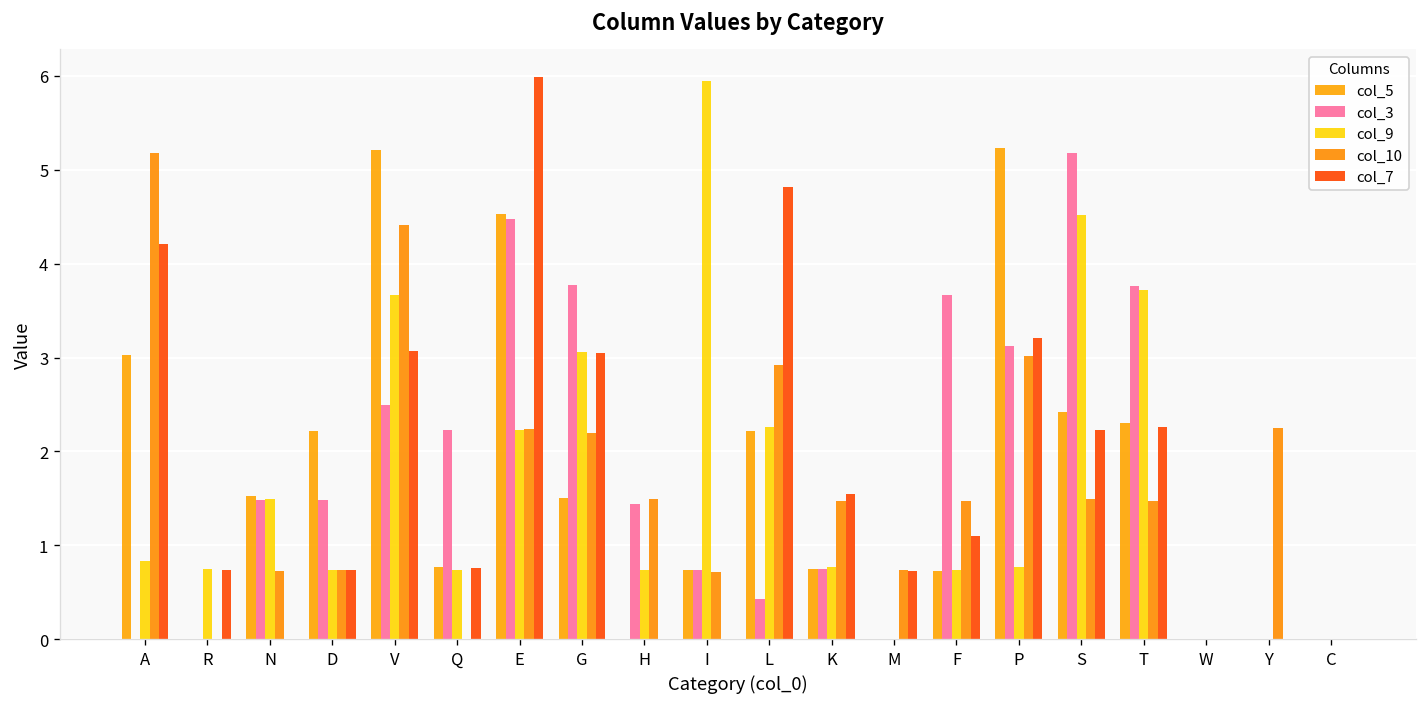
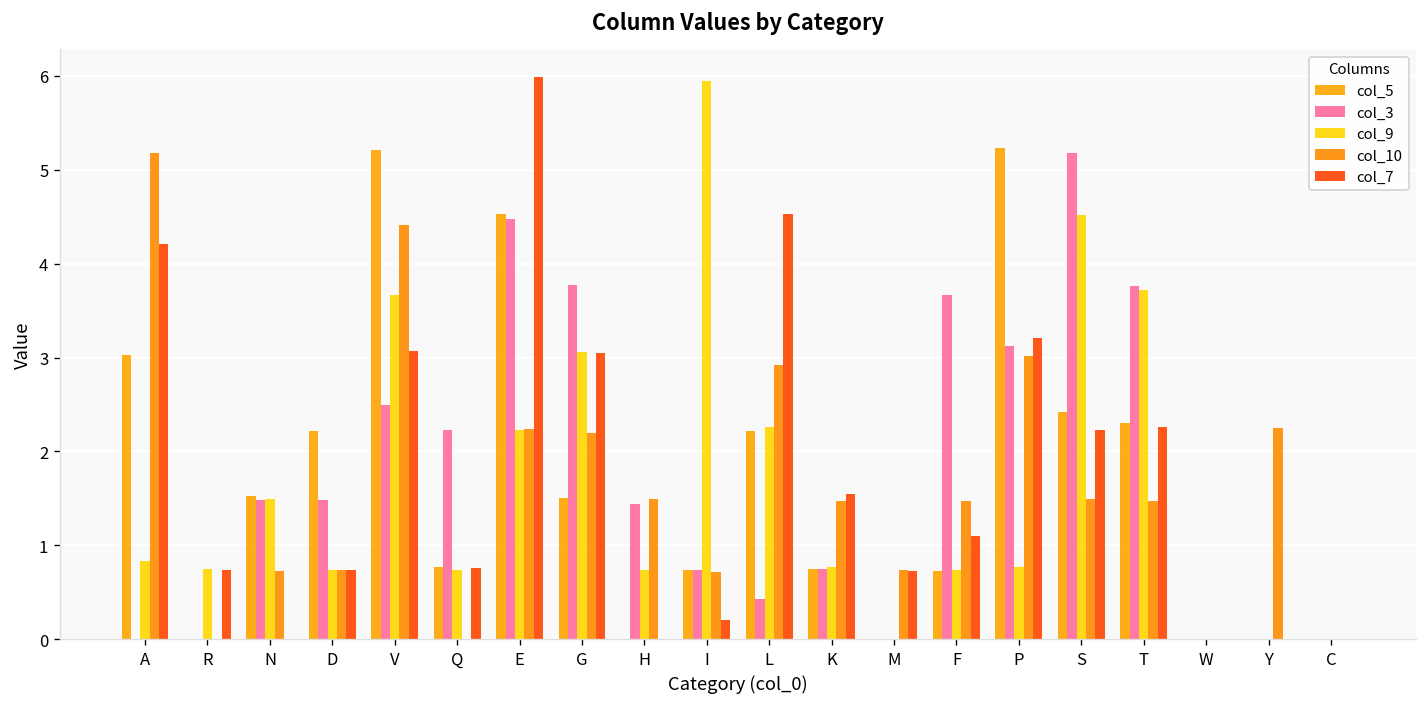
col_7, I: 0.0 -> 0.2
col_7, L: 4.8 -> 4.5
